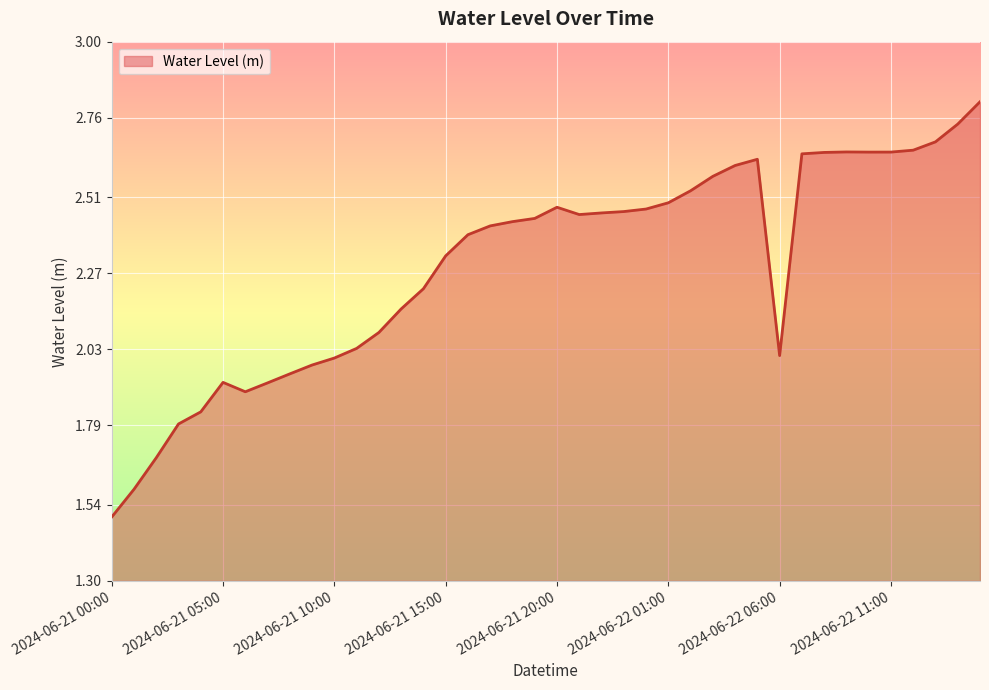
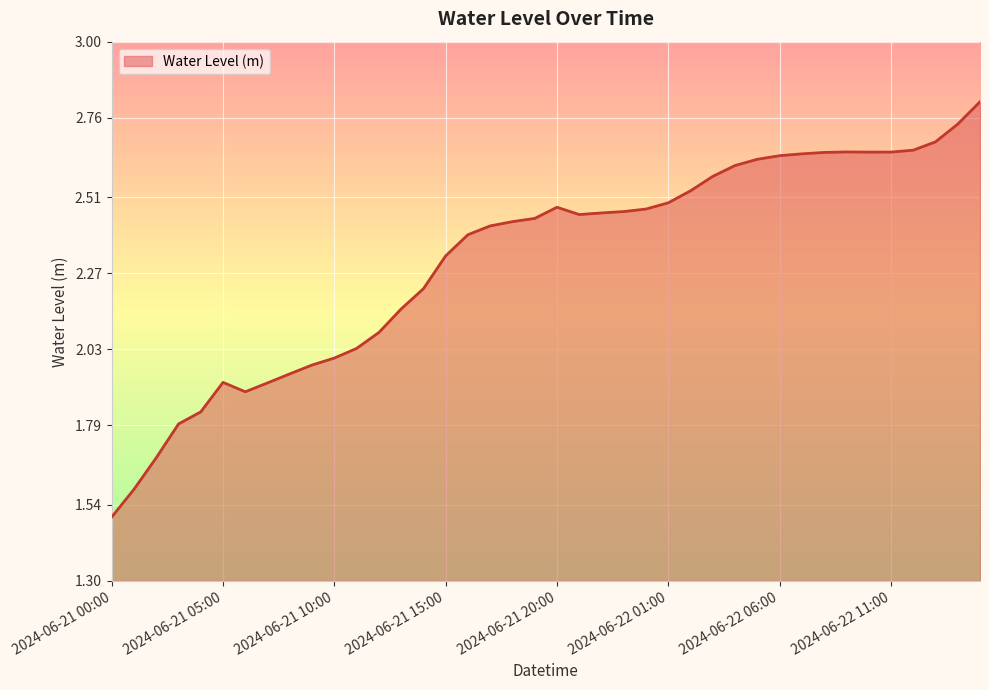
2024-06-22 06:00: 2.01 -> 2.64
